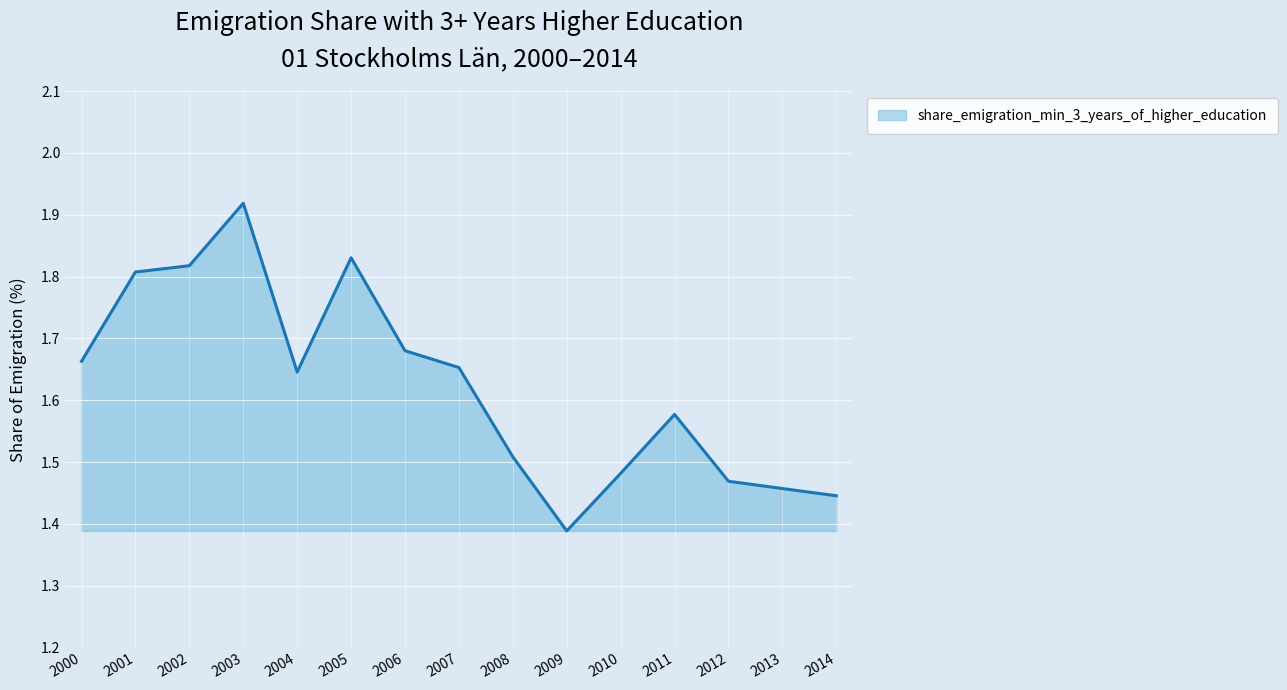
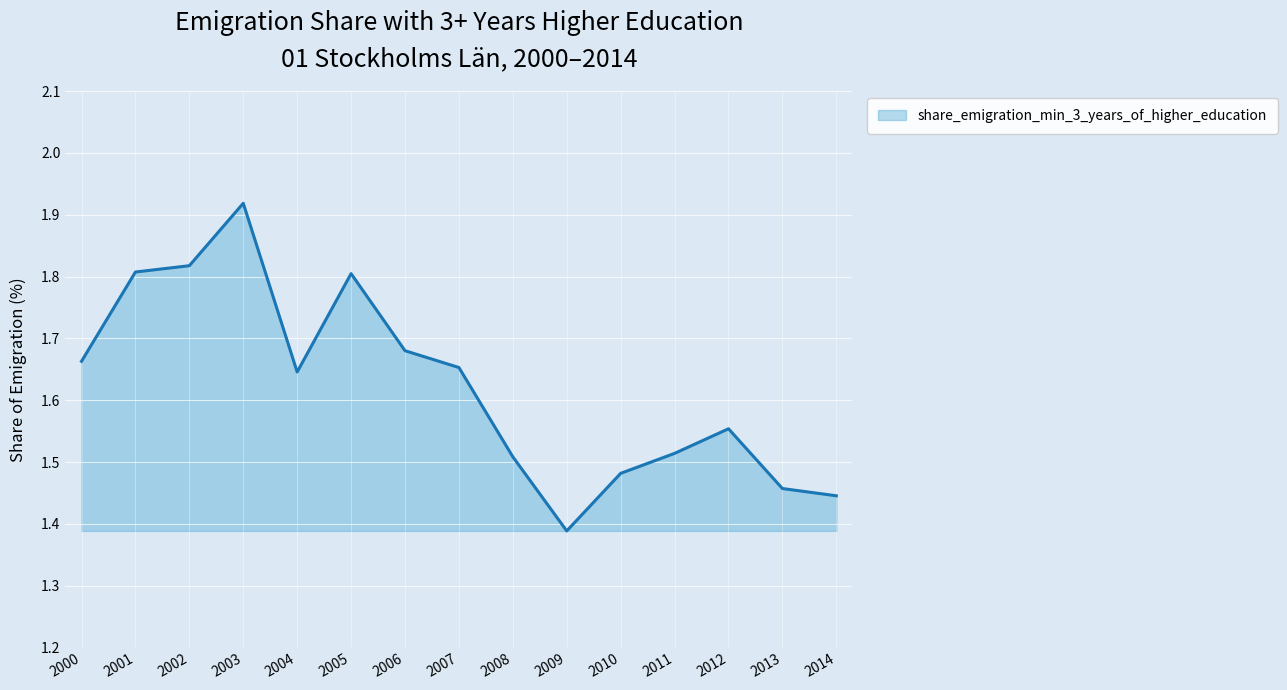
2005: 1.83 -> 1.80
2011: 1.58 -> 1.51
2012: 1.47 -> 1.55
